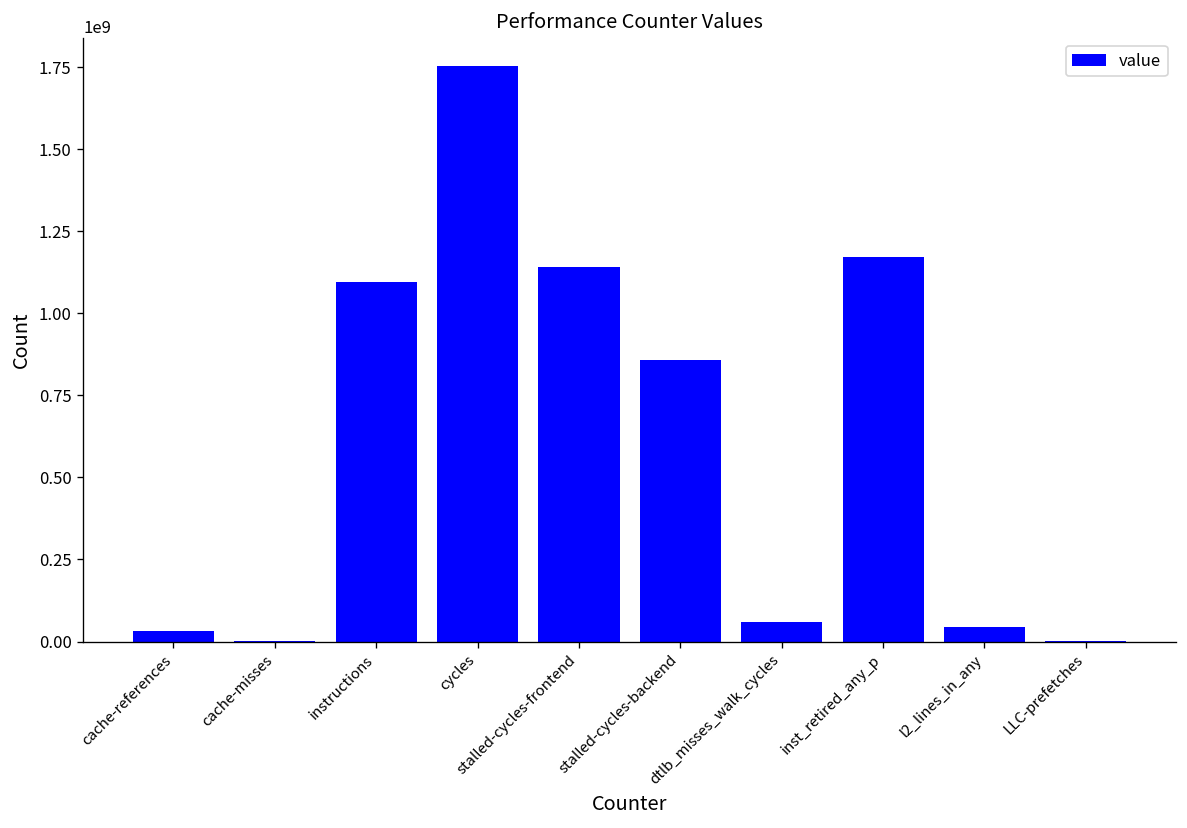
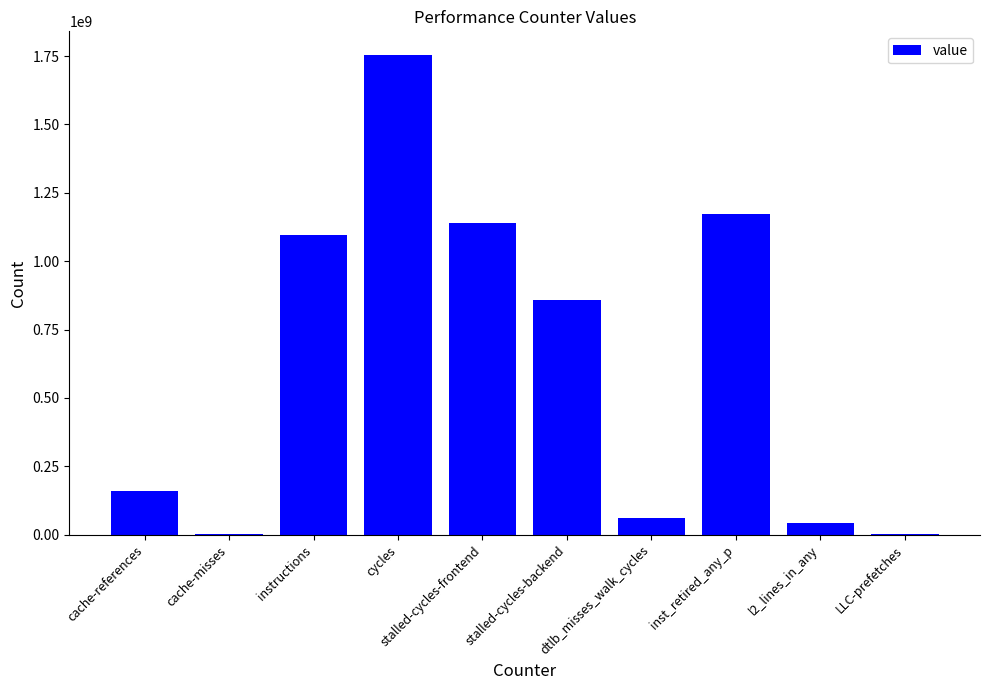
cache-references: 30000000 -> 160000000
